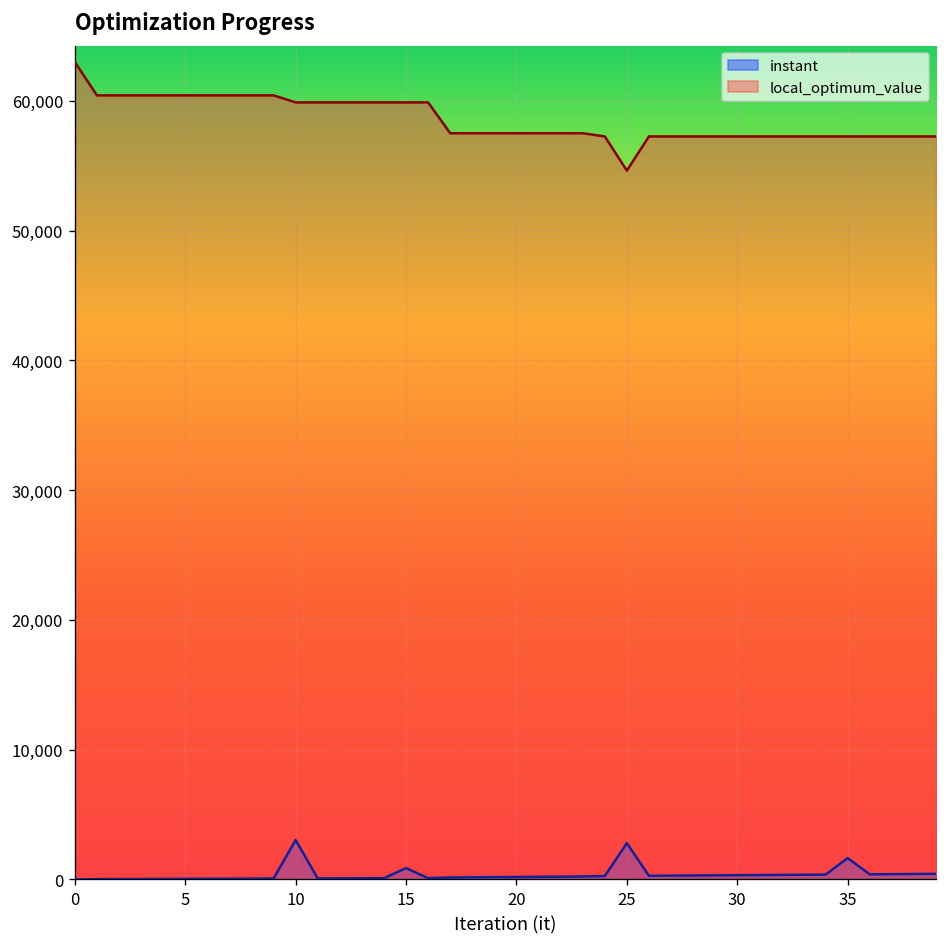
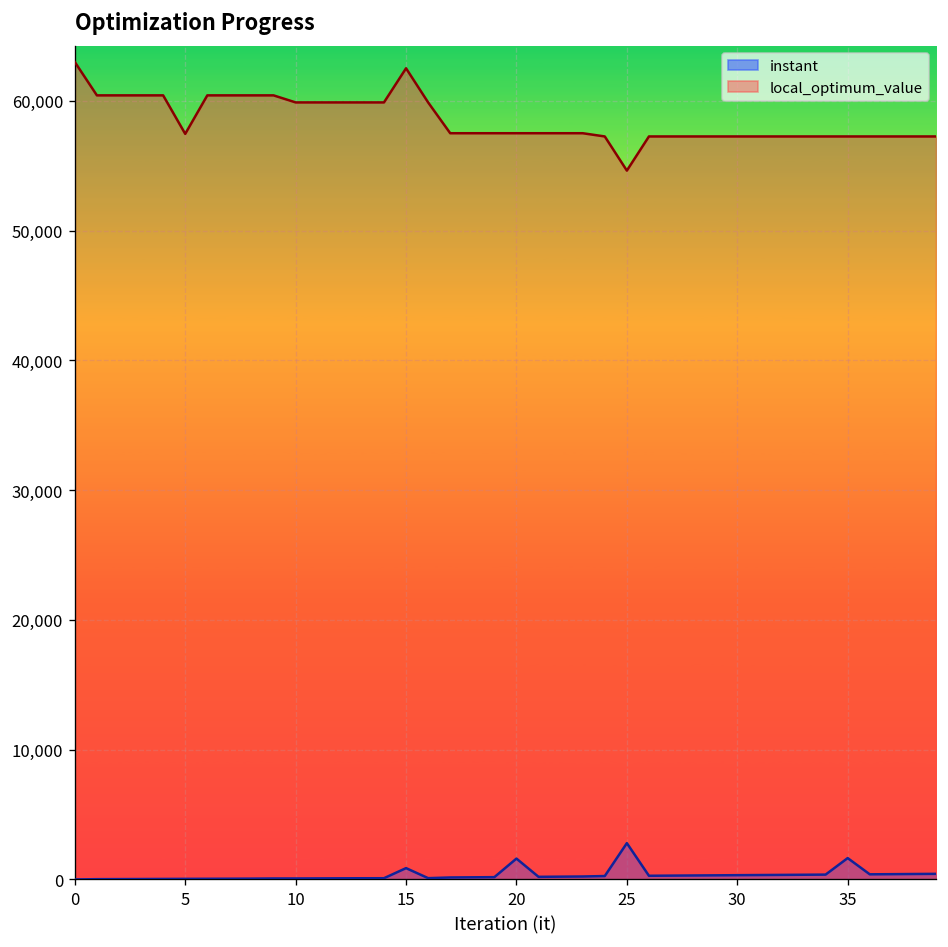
local_optimum_value, 5: 60,400 -> 57,500
instant, 10: 3,000 -> 100
local_optimum_value, 15: 59,900 -> 62,500
instant, 20: 200 -> 1,600
